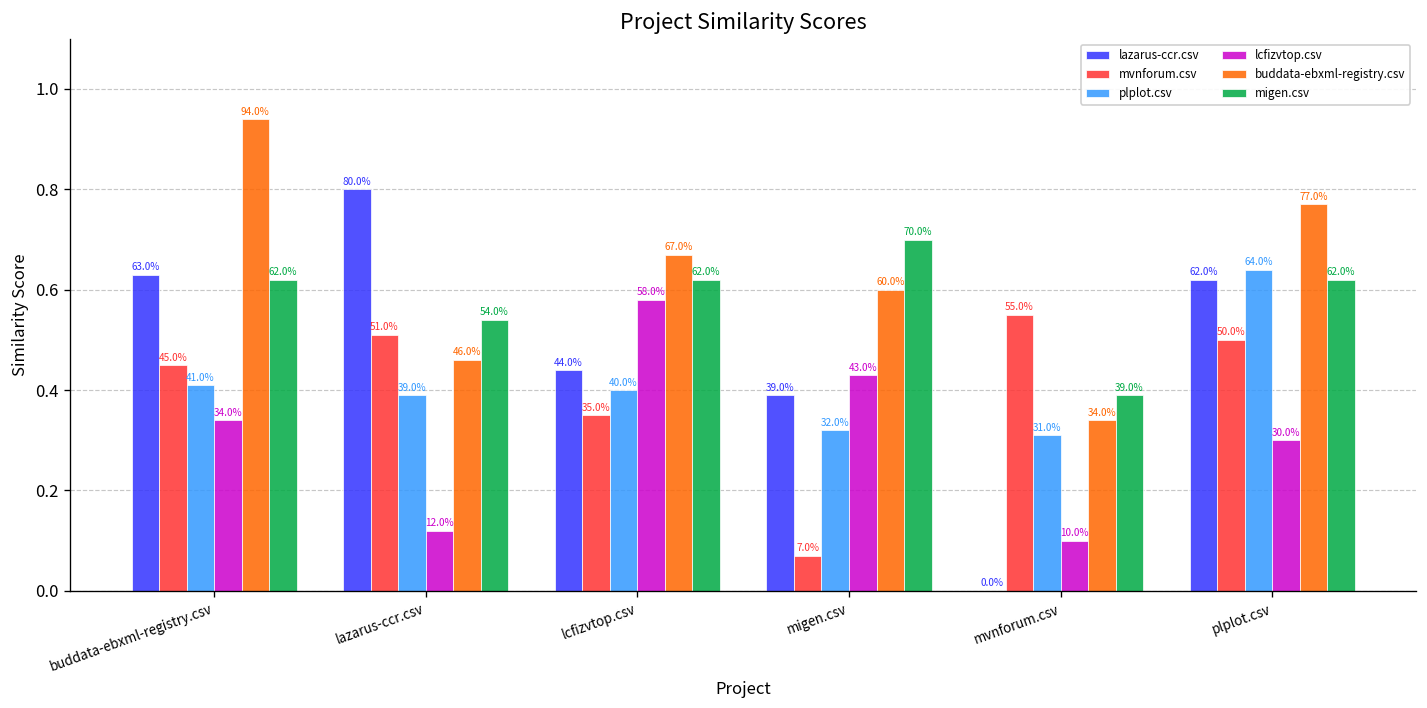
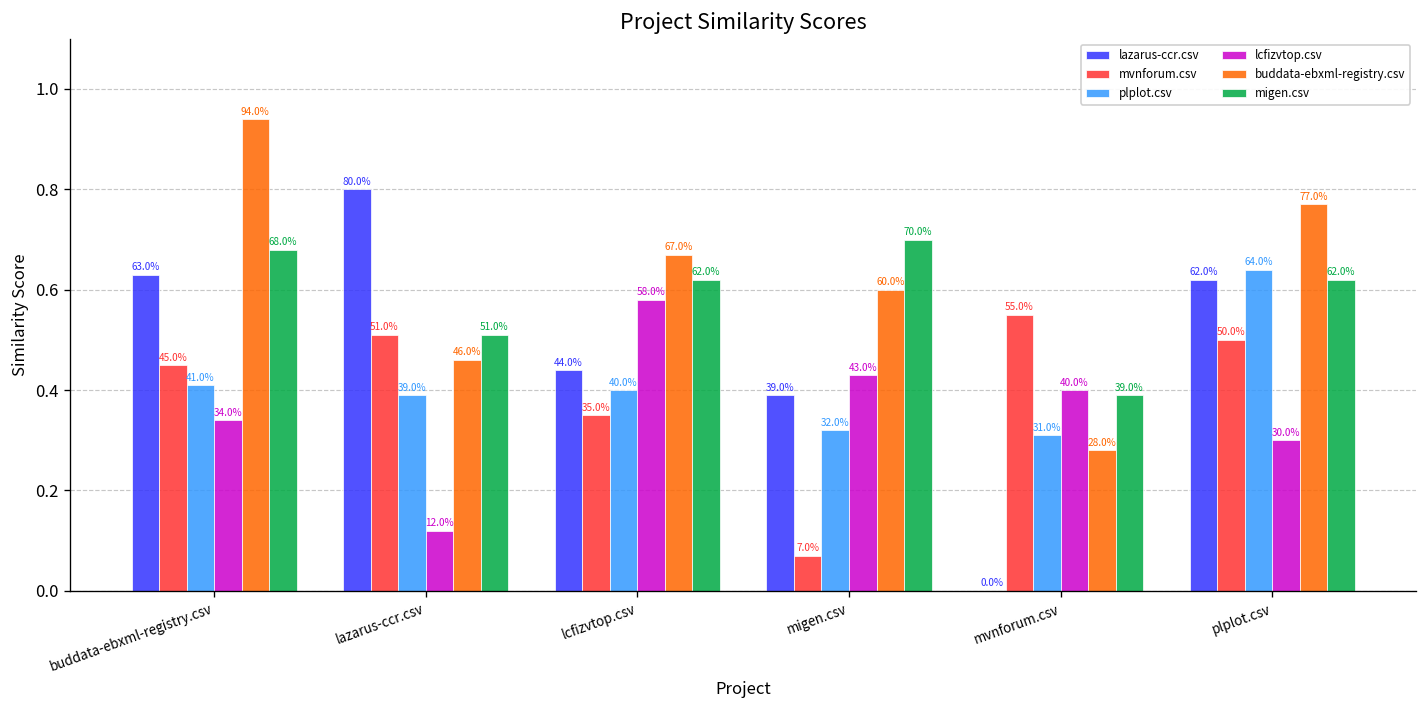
migen.csv, buddata-ebxml-registry.csv: 62.0% -> 68.0%
migen.csv, lazarus-ccr.csv: 54.0% -> 51.0%
lcfizvtop.csv, mvnforum.csv: 10.0% -> 40.0%
buddata-ebxml-registry.csv, mvnforum.csv: 34.0% -> 28.0%
